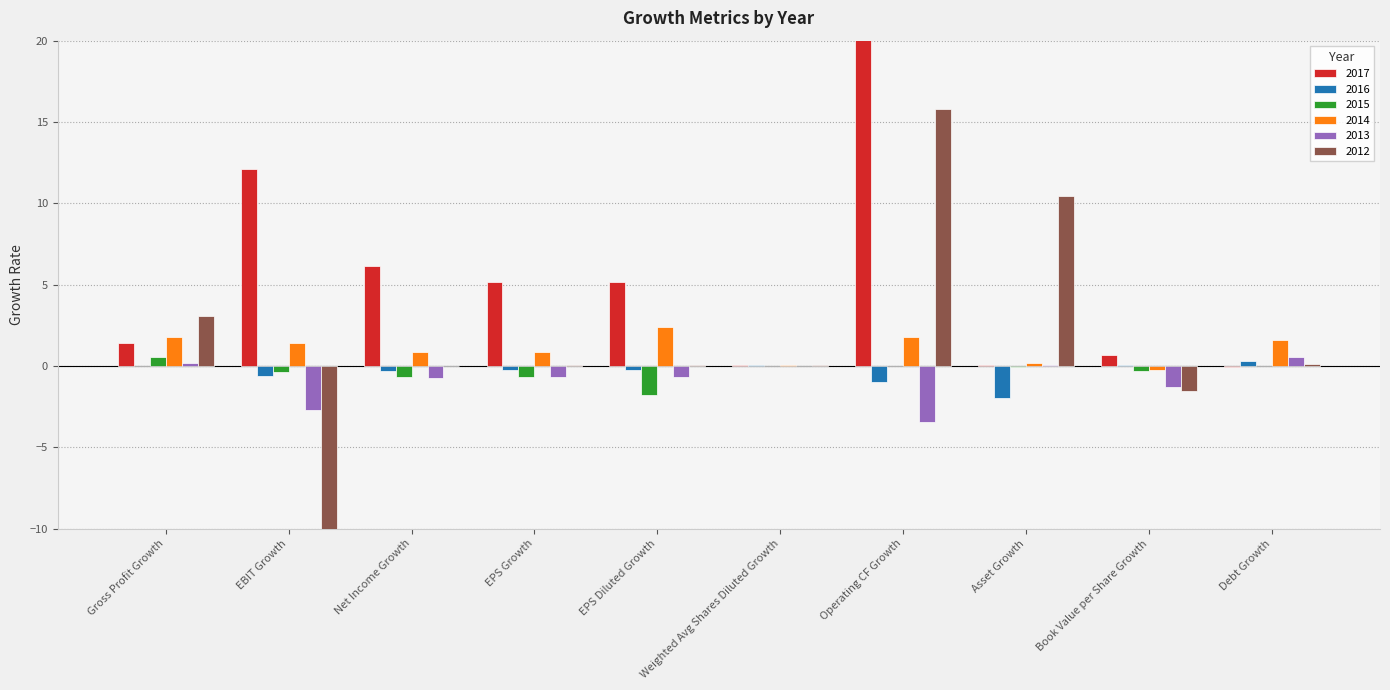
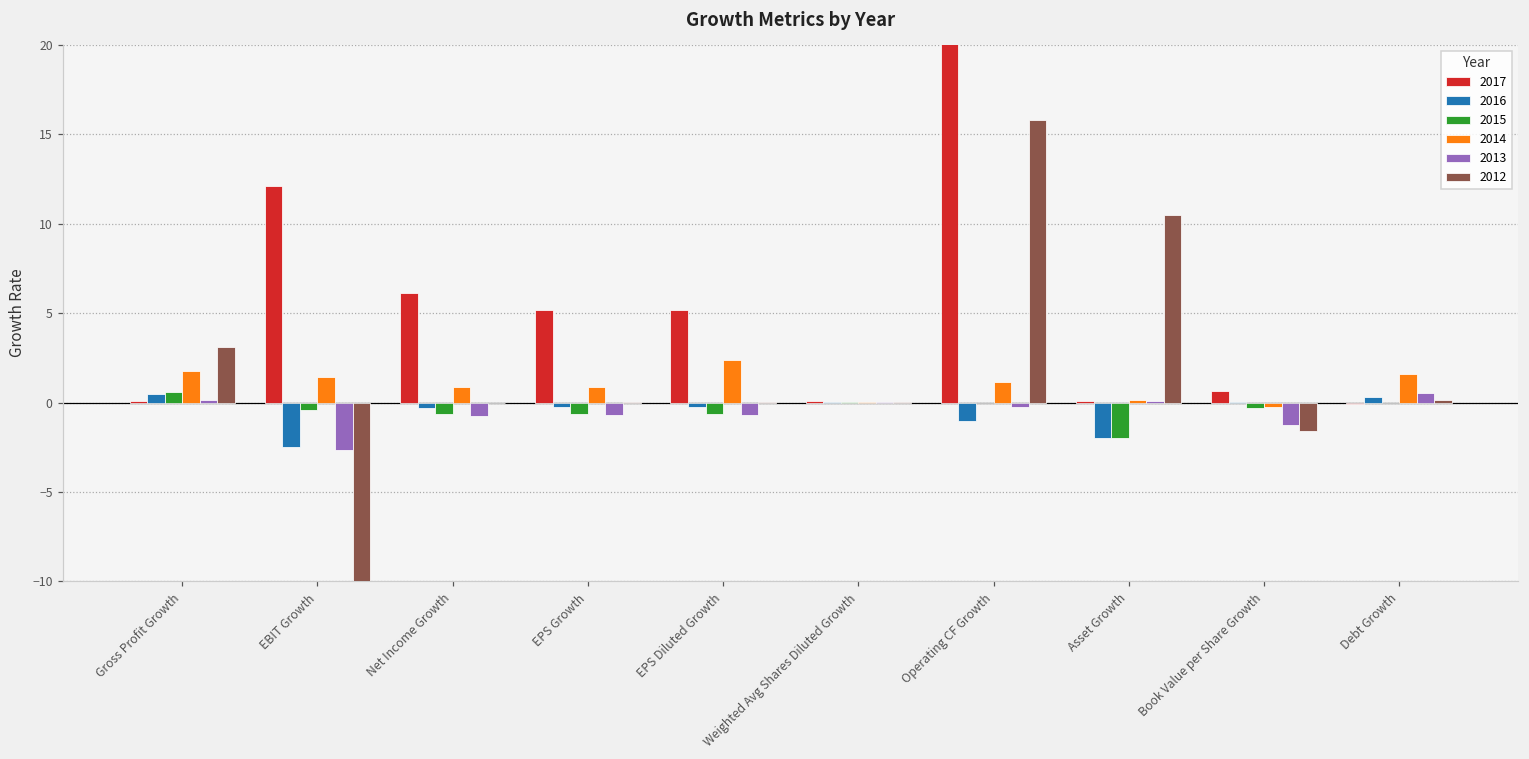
2017, Gross Profit Growth: 1.4 -> 0.1
2016, Gross Profit Growth: 0.0 -> 0.5
2016, EBIT Growth: -0.6 -> -2.5
2015, EPS Diluted Growth: -1.8 -> -0.7
2014, Operating CF Growth: 1.8 -> 1.2
2013, Operating CF Growth: -3.5 -> -0.2
2015, Asset Growth: 0.0 -> -2.0
